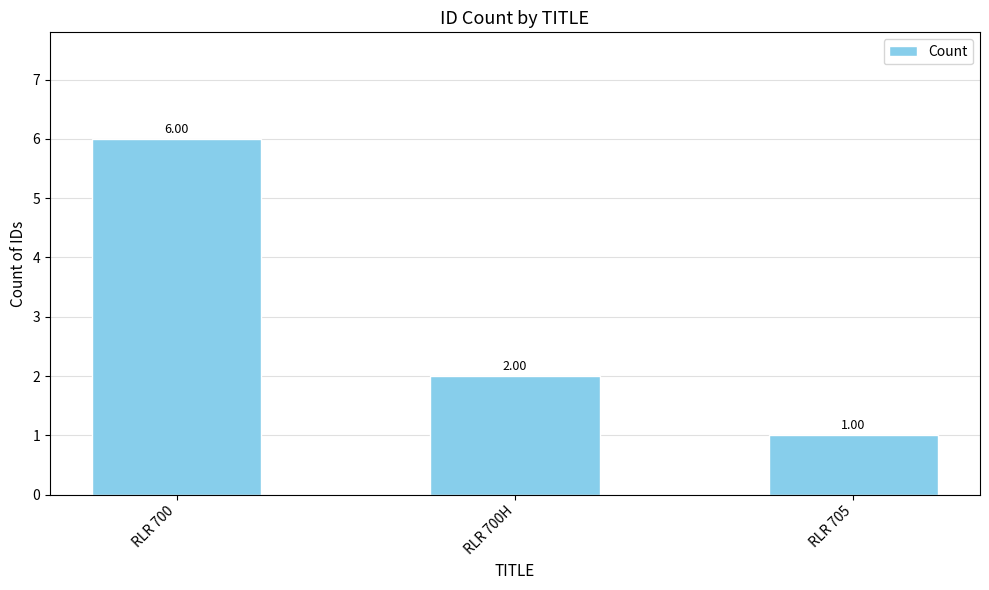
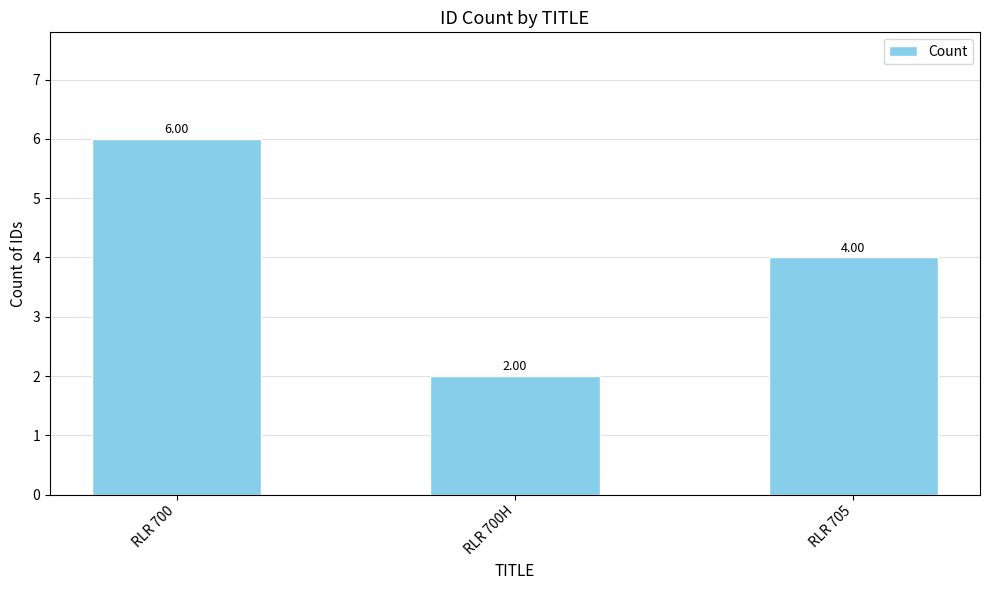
RLR 705: 1.00 -> 4.00
